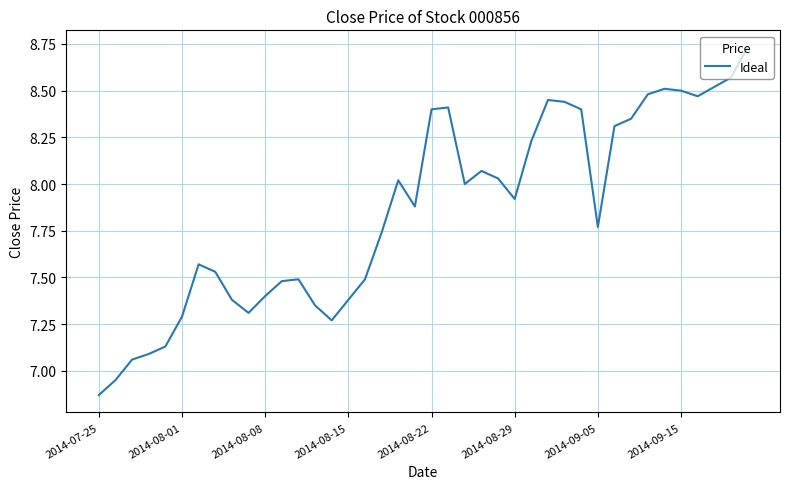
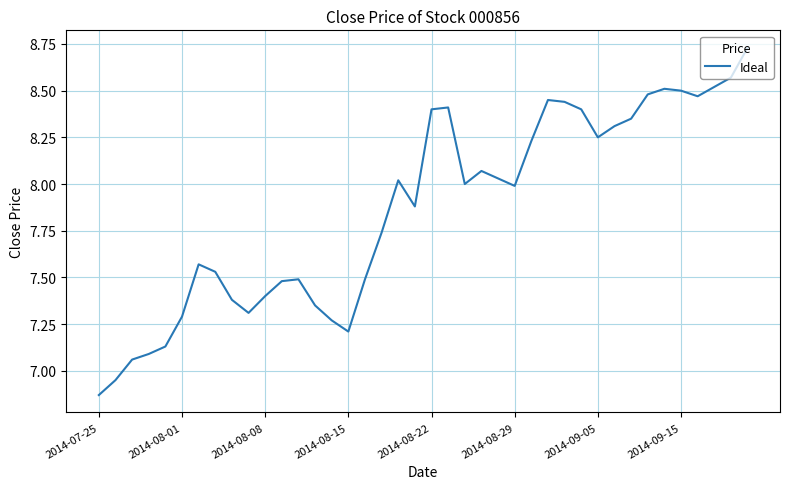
2014-08-15: 7.38 -> 7.21
2014-08-29: 7.92 -> 7.99
2014-09-05: 7.77 -> 8.25
